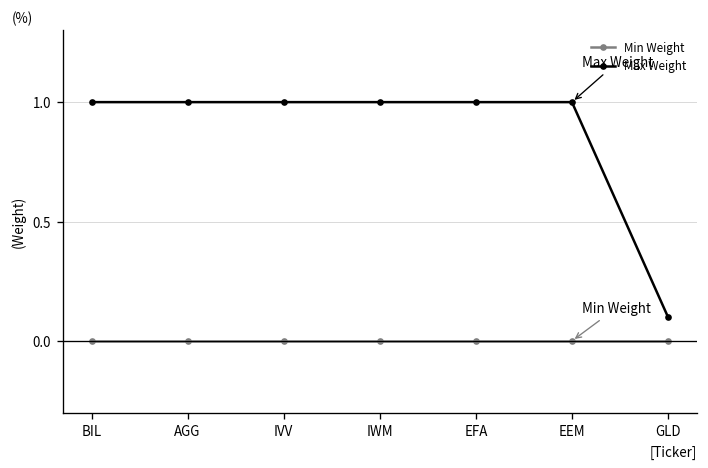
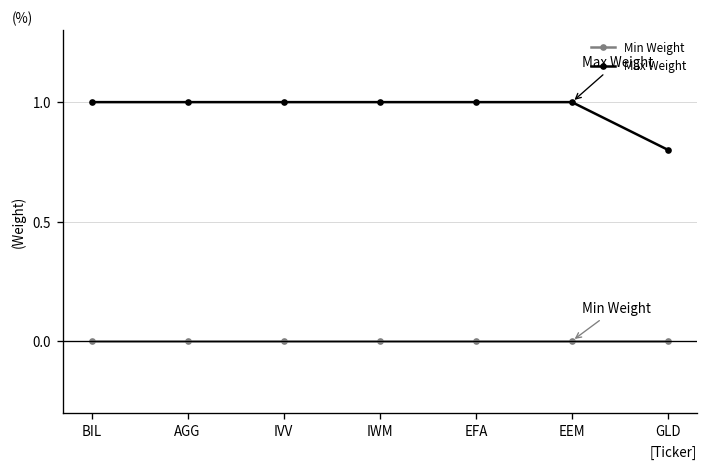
Max Weight, GLD: 0.1 -> 0.8
